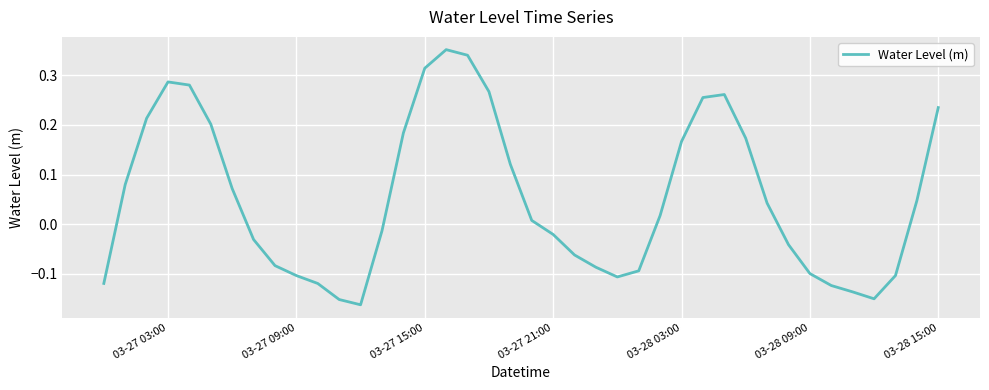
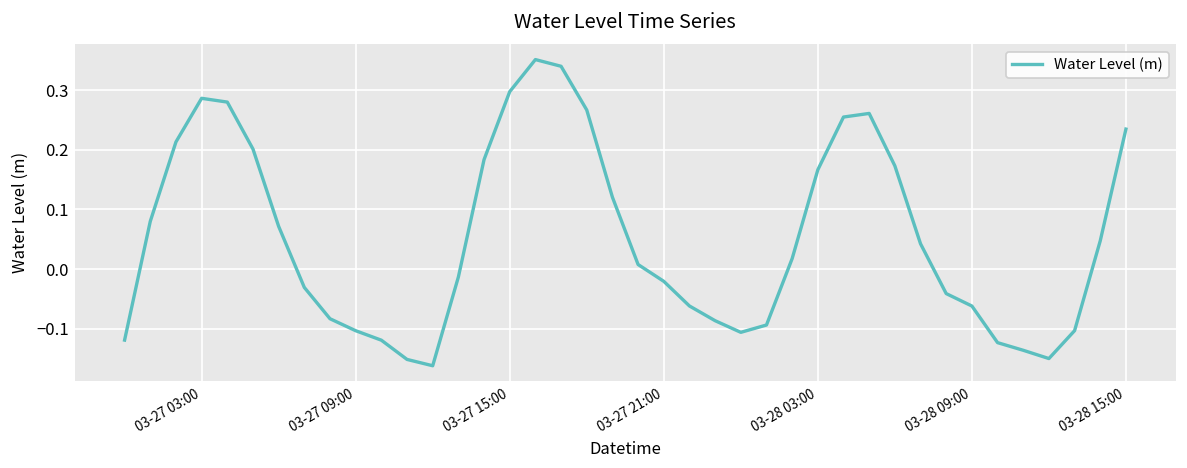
03-27 15:00: 0.31 -> 0.30
03-28 09:00: -0.10 -> -0.06
